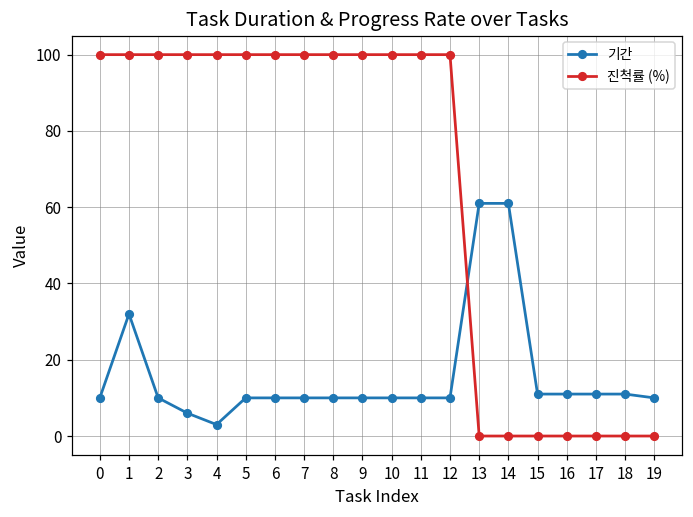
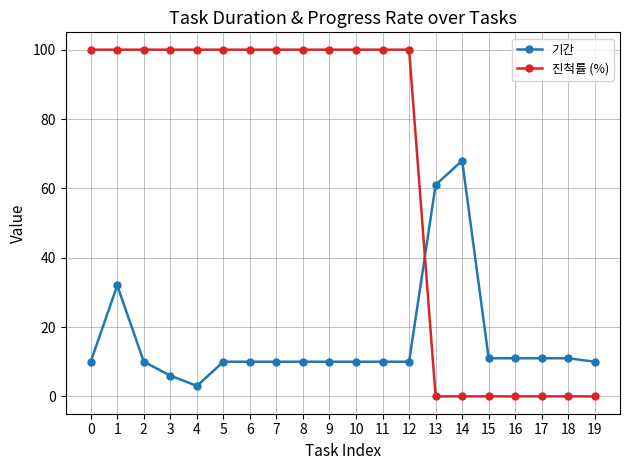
기간, 14: 61 -> 68
